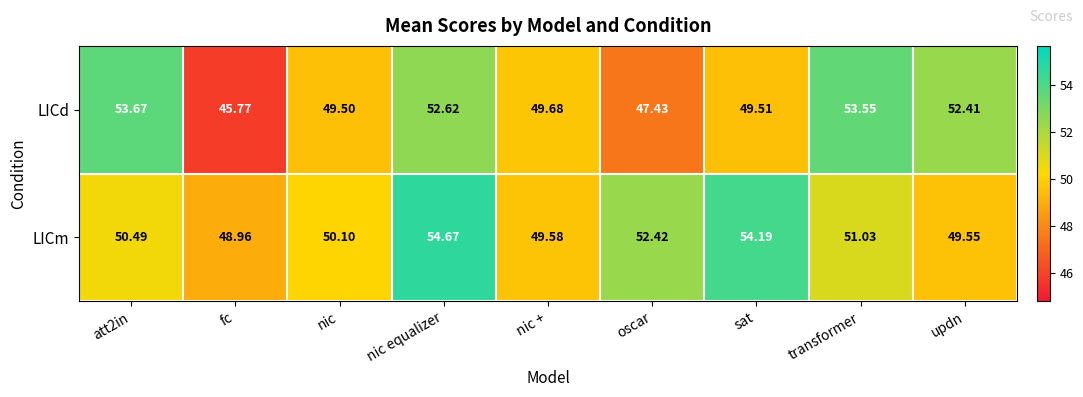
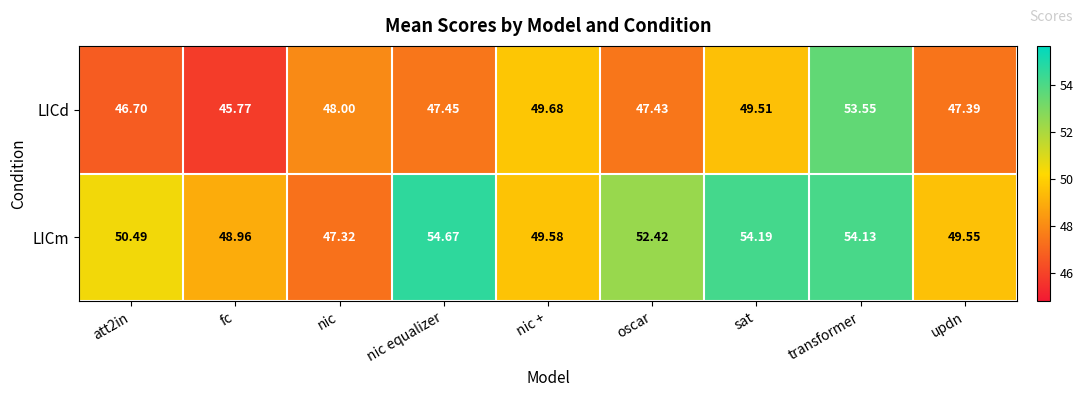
LICd, att2in: 53.67 -> 46.70
LICd, nic: 49.50 -> 48.00
LICd, nic equalizer: 52.62 -> 47.45
LICd, updn: 52.41 -> 47.39
LICm, nic: 50.10 -> 47.32
LICm, transformer: 51.03 -> 54.13
